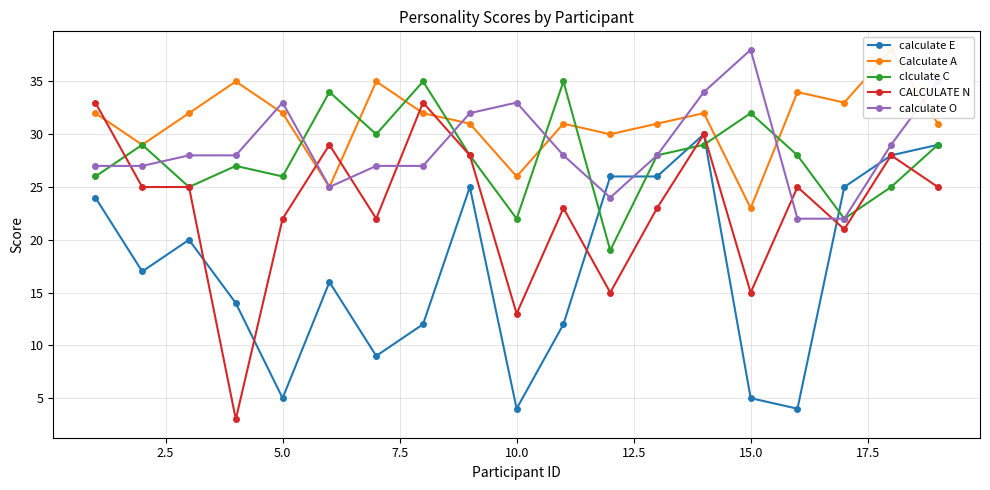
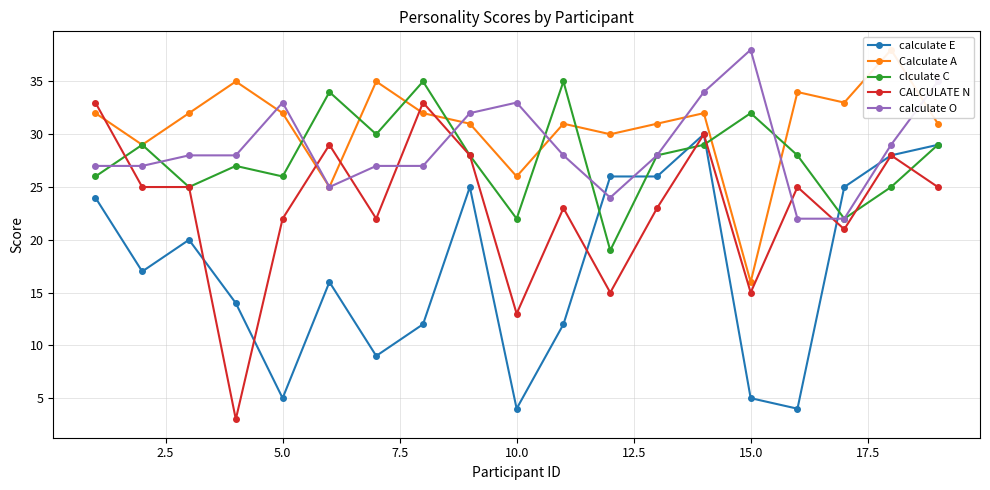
Calculate A, 15.0: 23 -> 16
